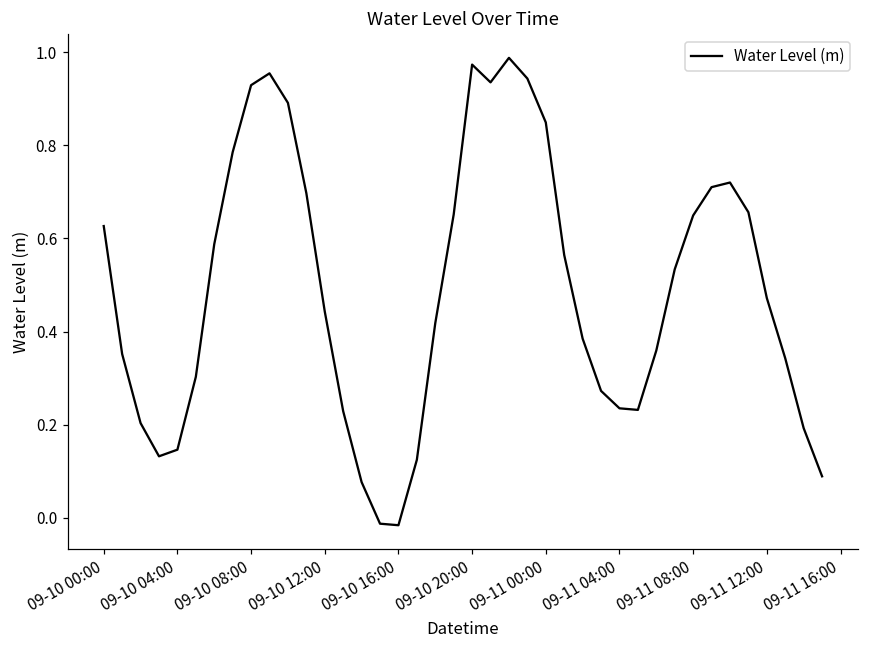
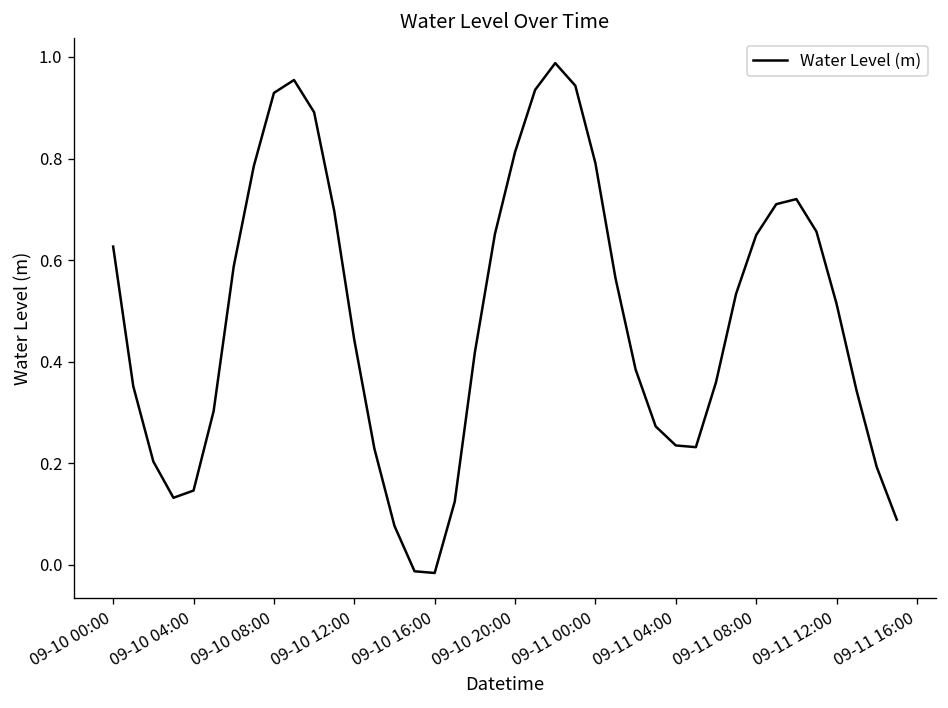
09-10 20:00: 0.97 -> 0.81
09-11 00:00: 0.85 -> 0.79
09-11 12:00: 0.47 -> 0.51
